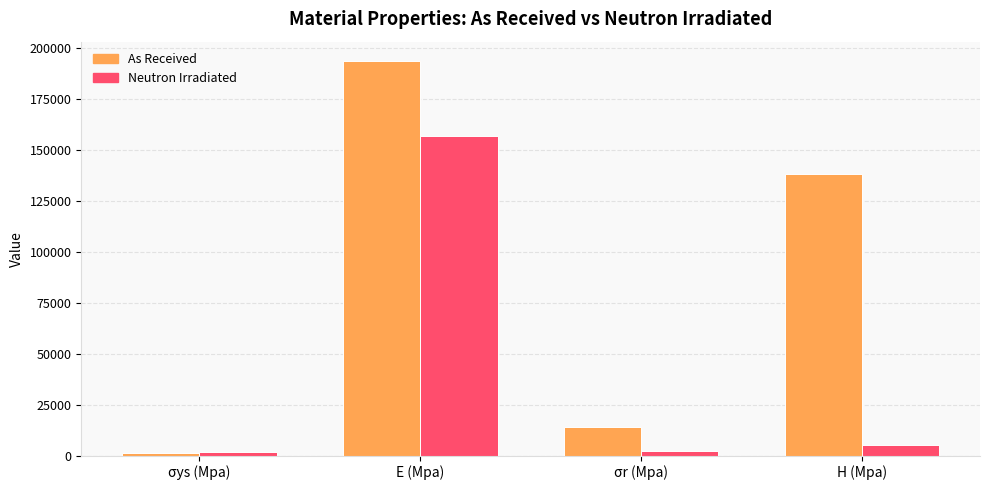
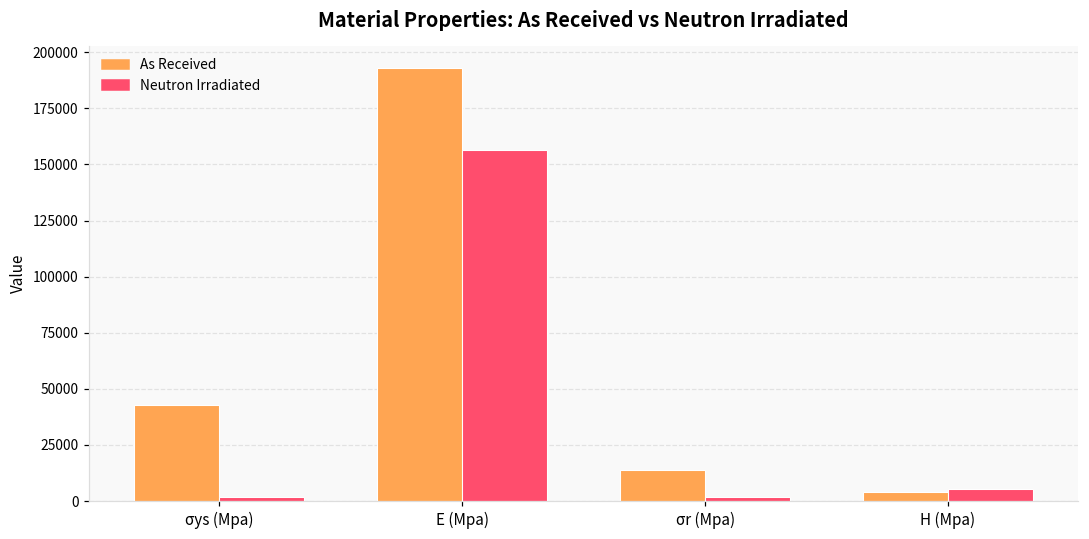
As Received, σys (Mpa): 1000 -> 43000
As Received, H (Mpa): 138000 -> 4000
